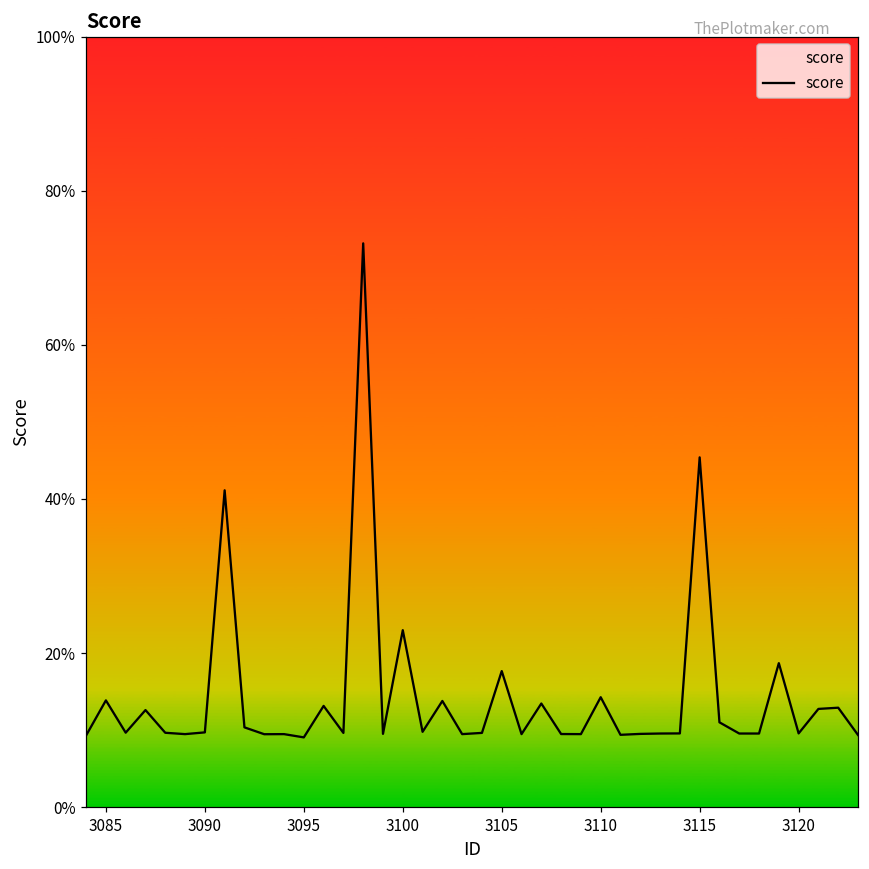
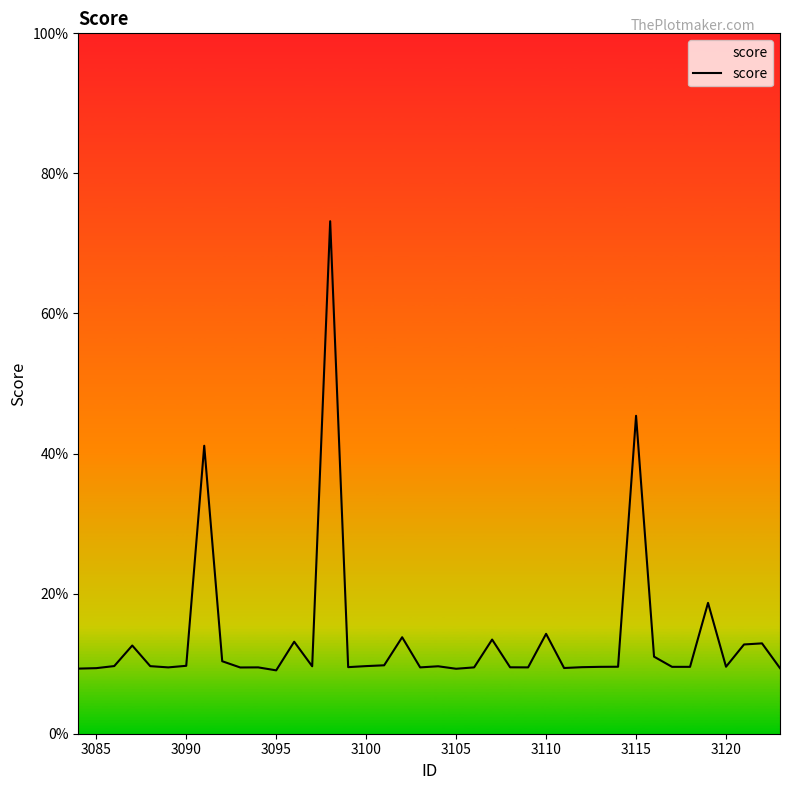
3085: 14% -> 9%
3100: 23% -> 10%
3105: 18% -> 9%
